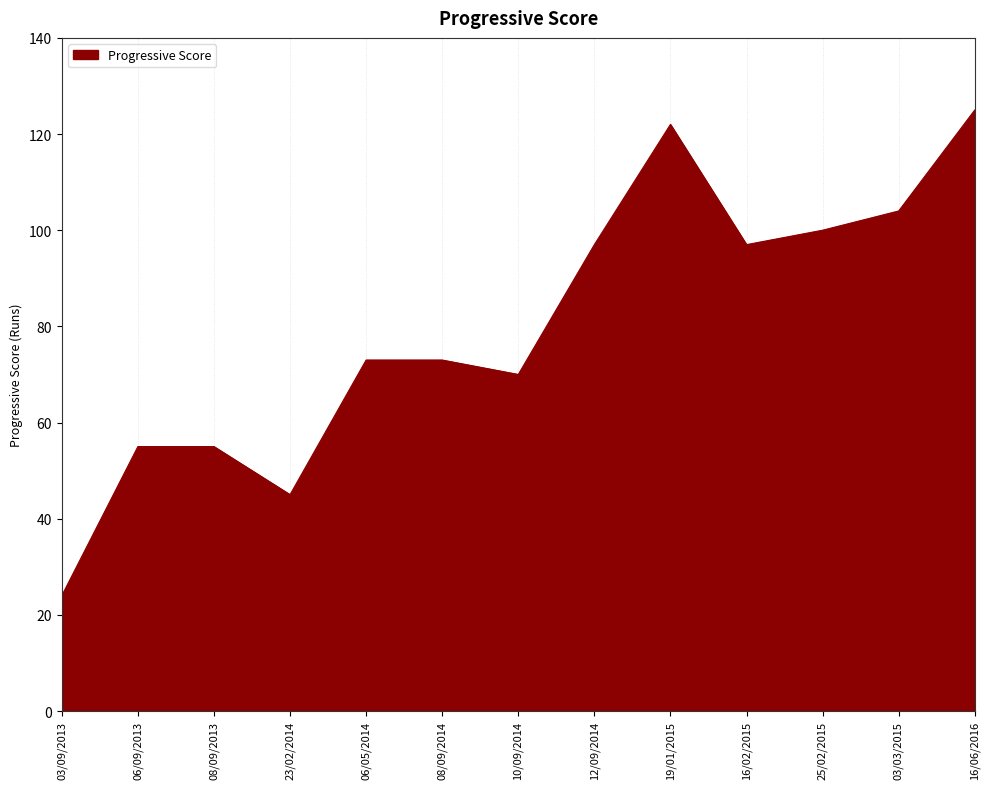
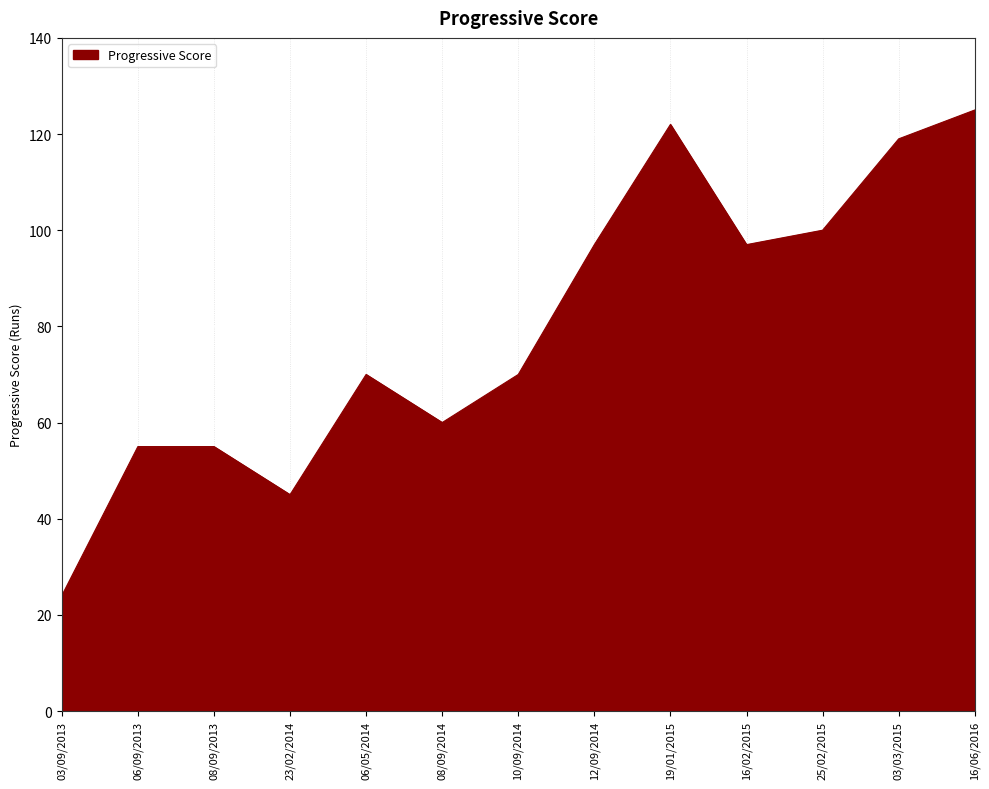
06/05/2014: 73 -> 70
08/09/2014: 73 -> 60
03/03/2015: 104 -> 119
